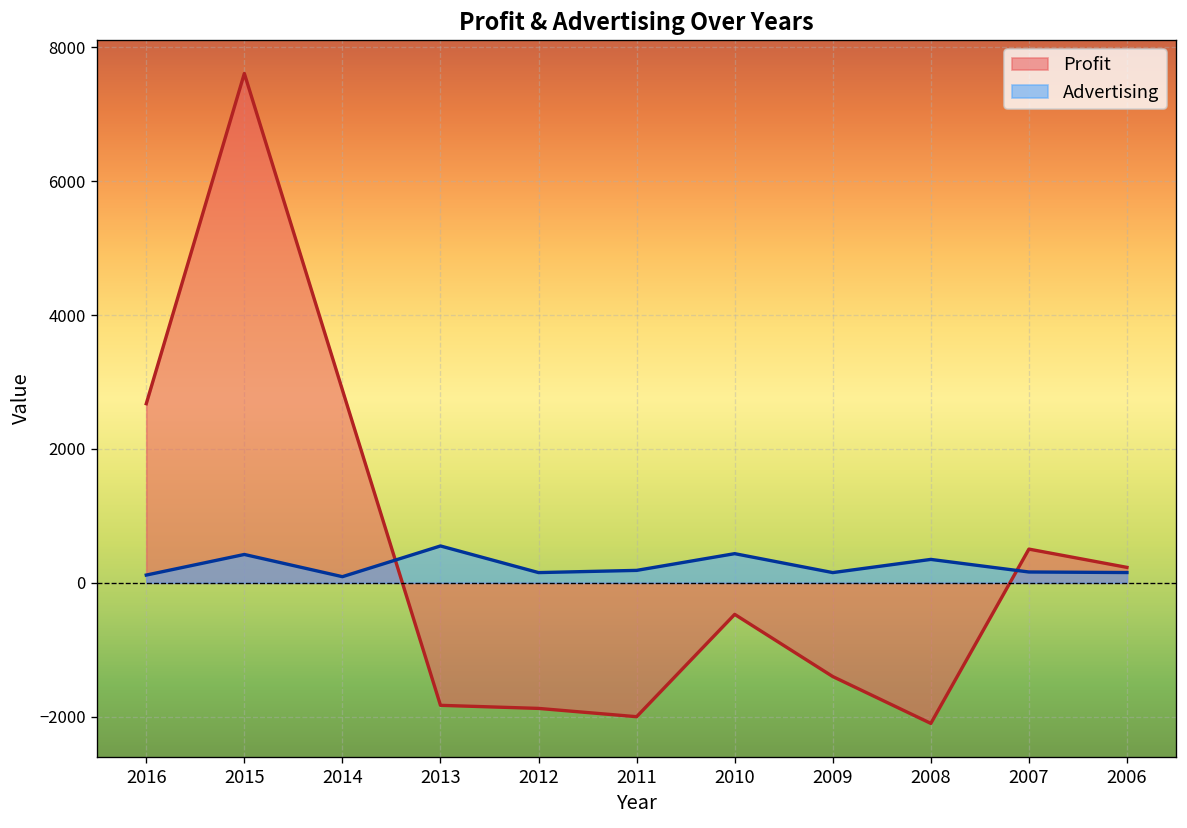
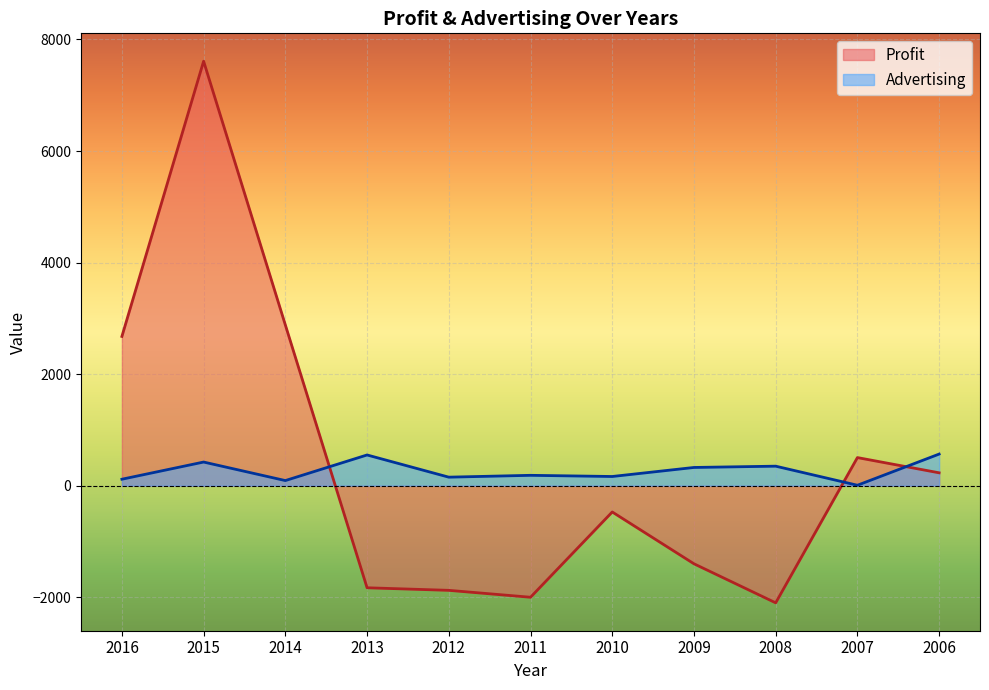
Advertising, 2010: 400 -> 200
Advertising, 2009: 200 -> 300
Advertising, 2007: 200 -> 0
Advertising, 2006: 200 -> 600
